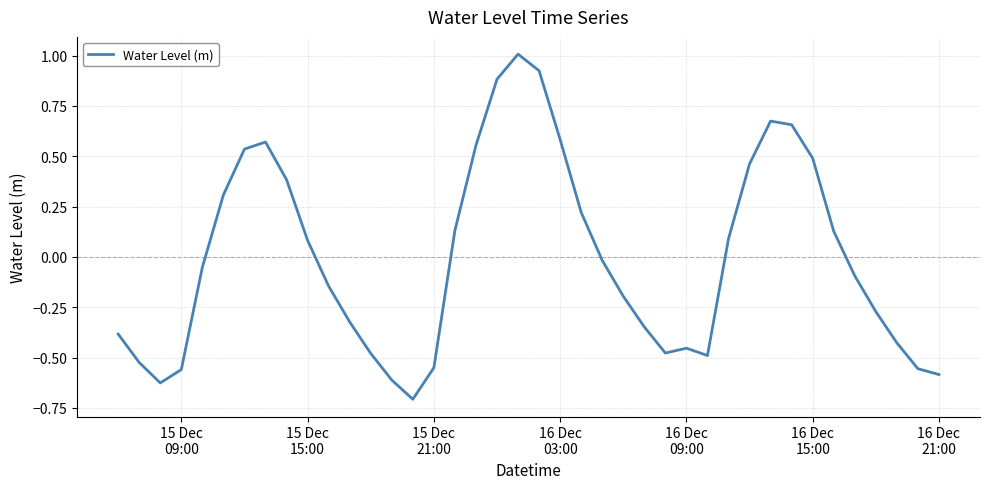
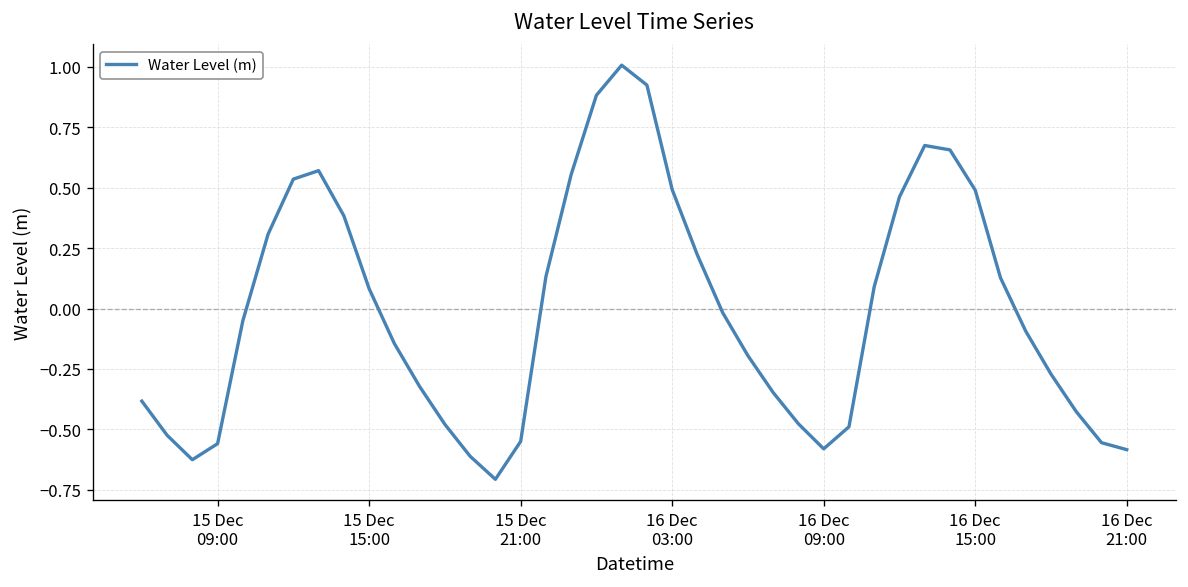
16 Dec 03:00: 0.58 -> 0.49
16 Dec 09:00: -0.45 -> -0.58
